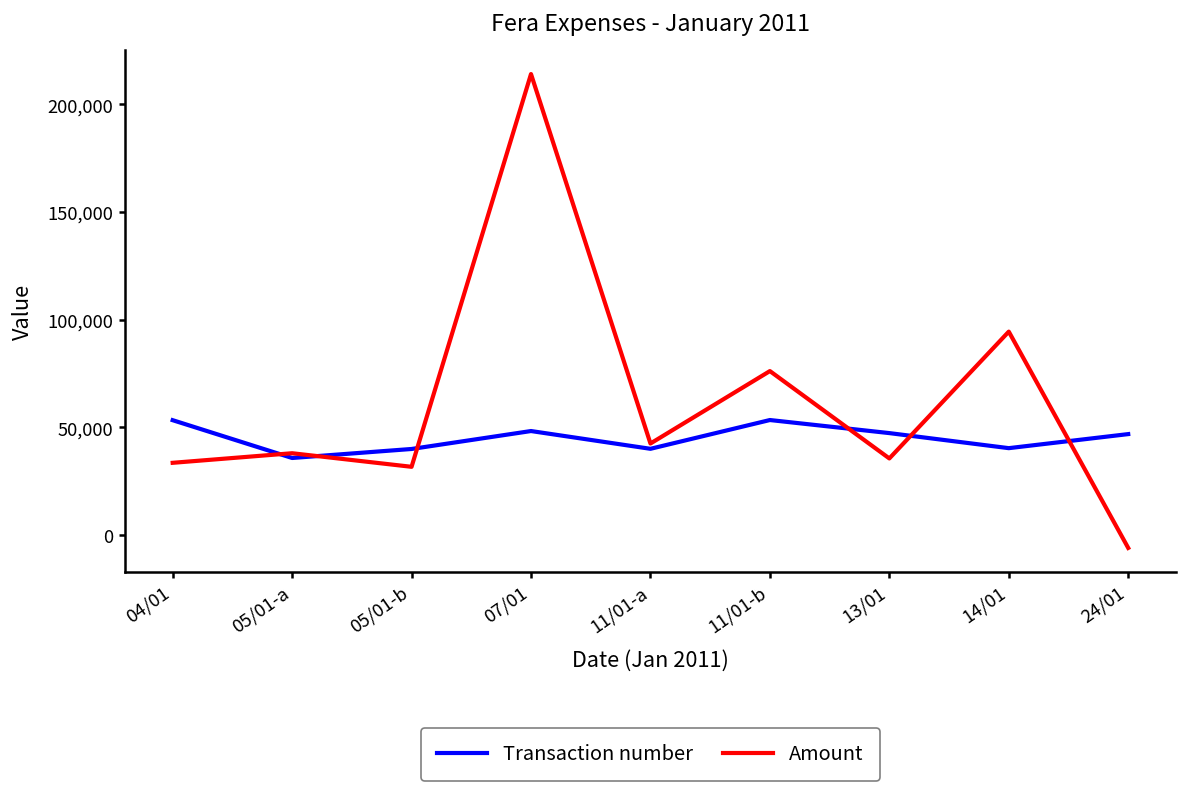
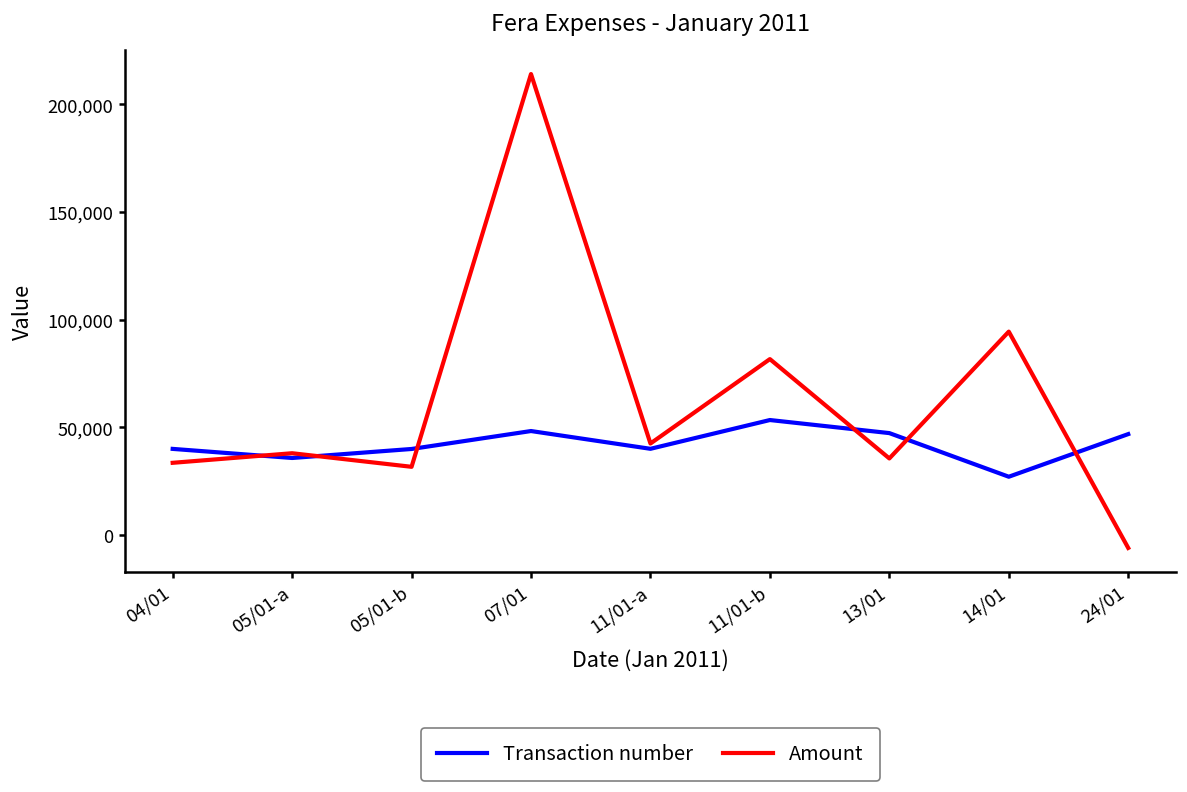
Transaction number, 04/01: 53,000 -> 40,000
Amount, 11/01-b: 76,000 -> 82,000
Transaction number, 14/01: 40,000 -> 27,000
